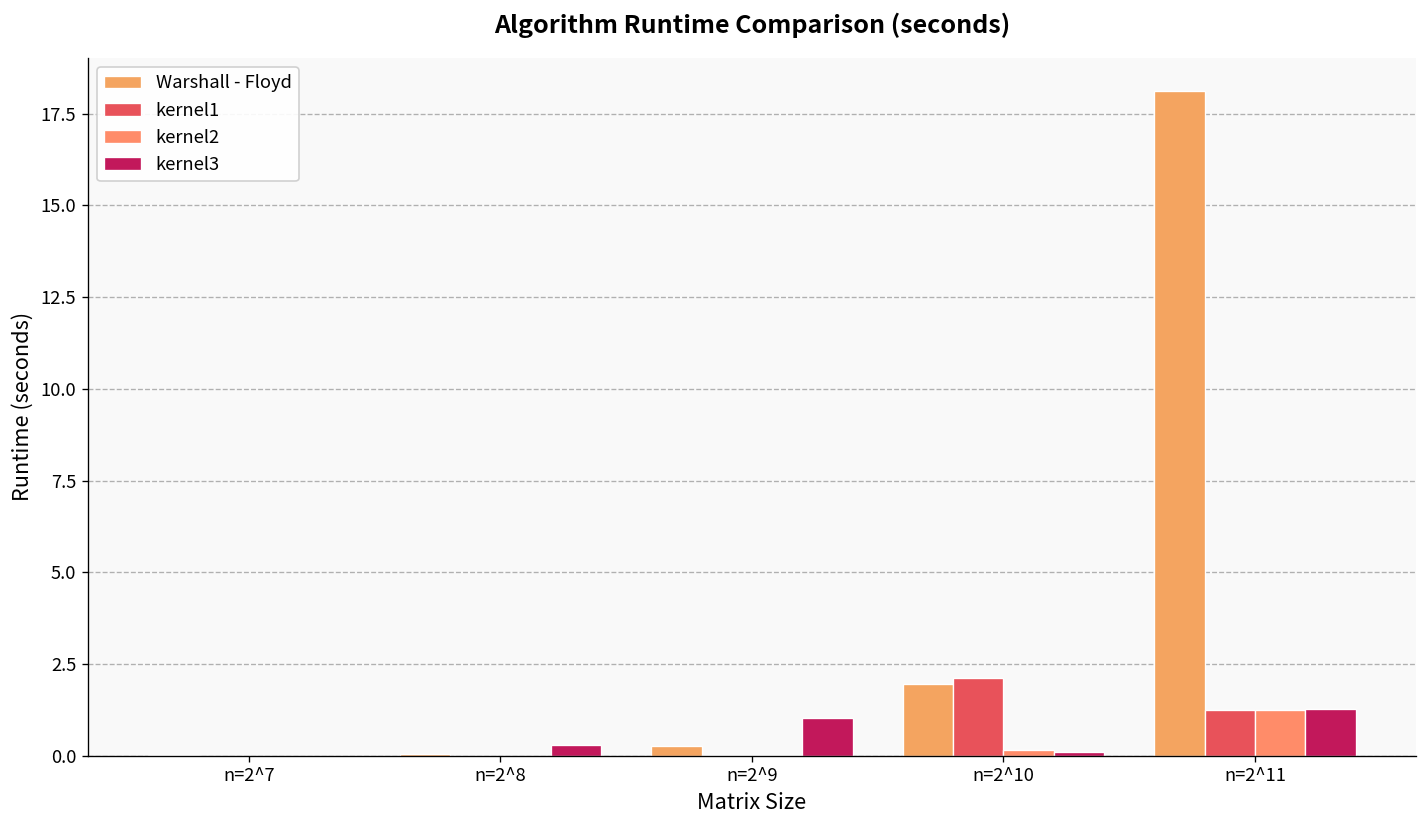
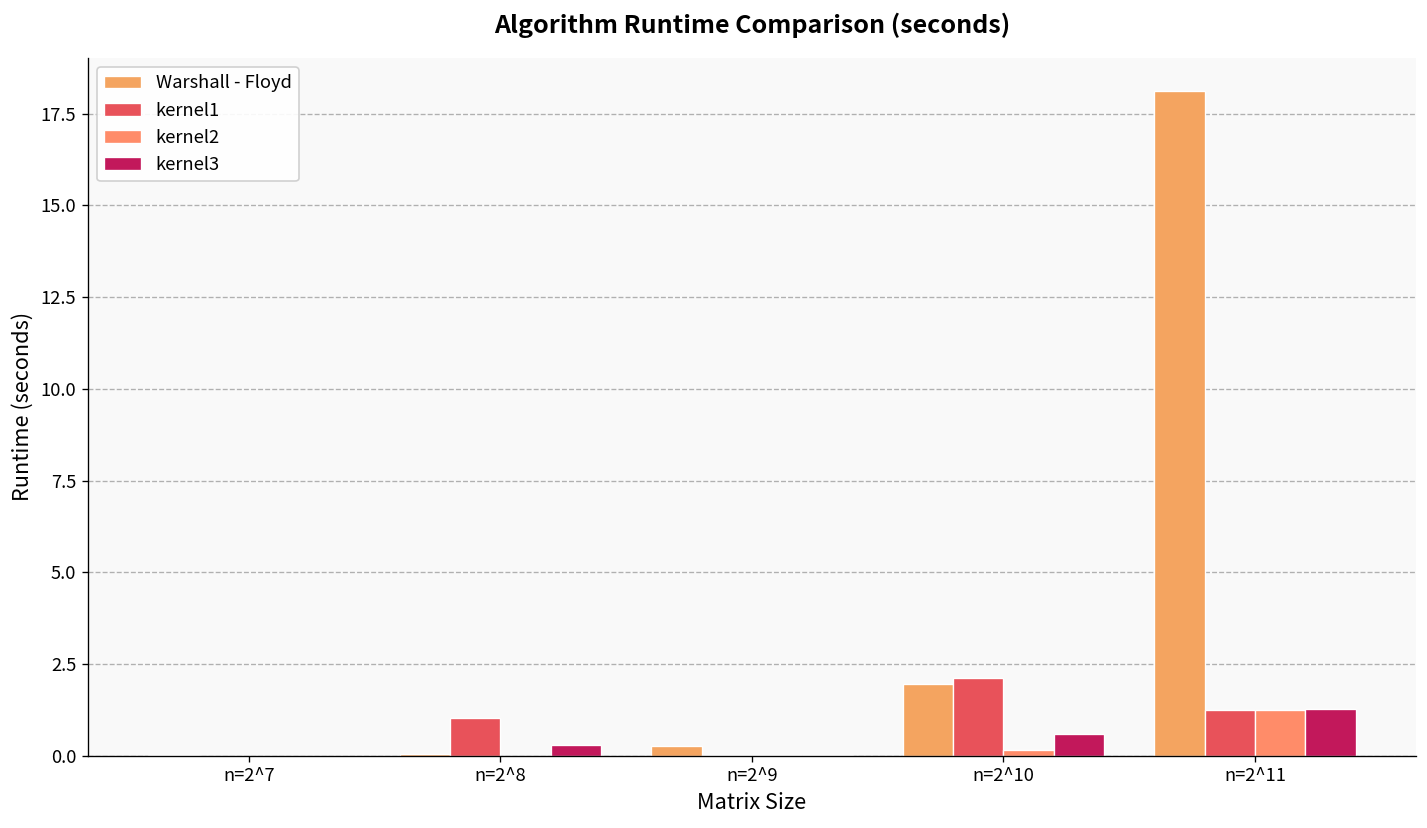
kernel1, n=2^8: 0.0 -> 1.0
kernel3, n=2^9: 1.0 -> 0.0
kernel3, n=2^10: 0.1 -> 0.6
